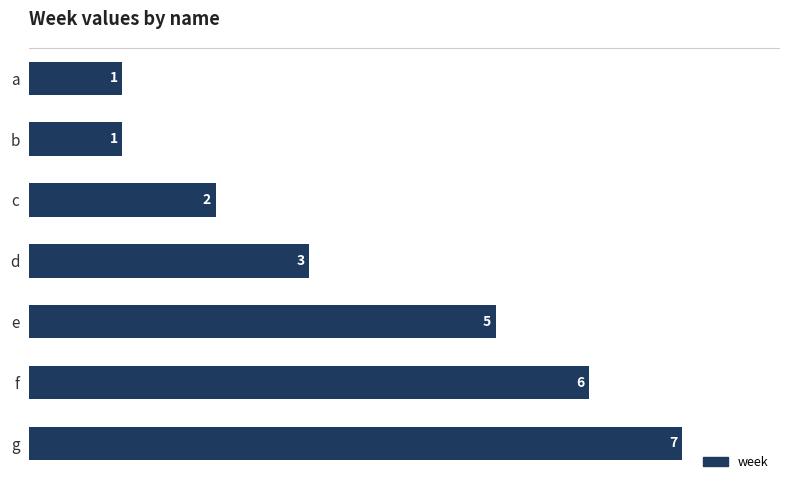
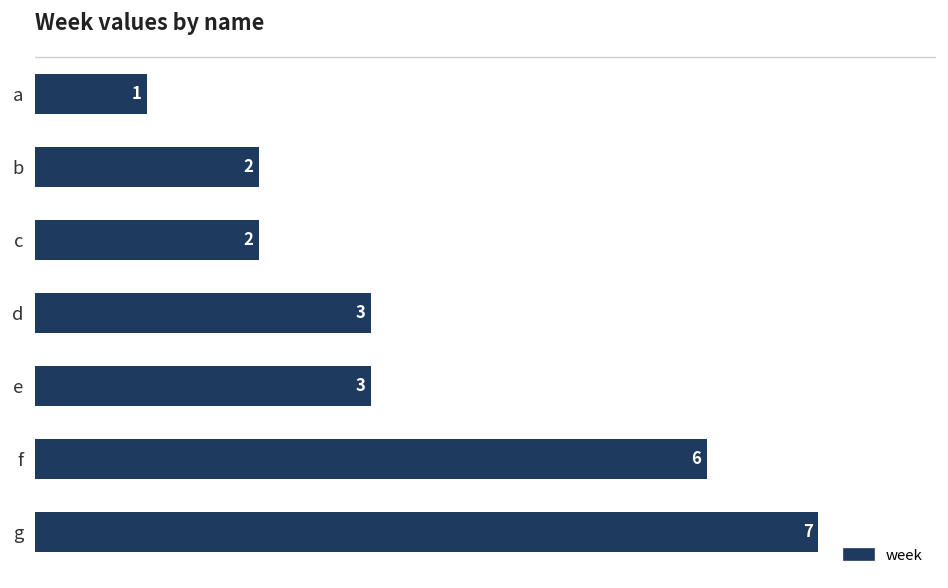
b: 1 -> 2
e: 5 -> 3
